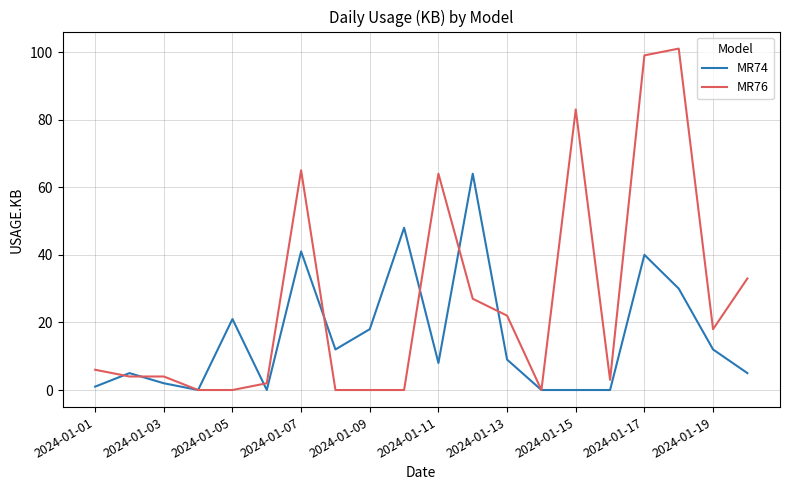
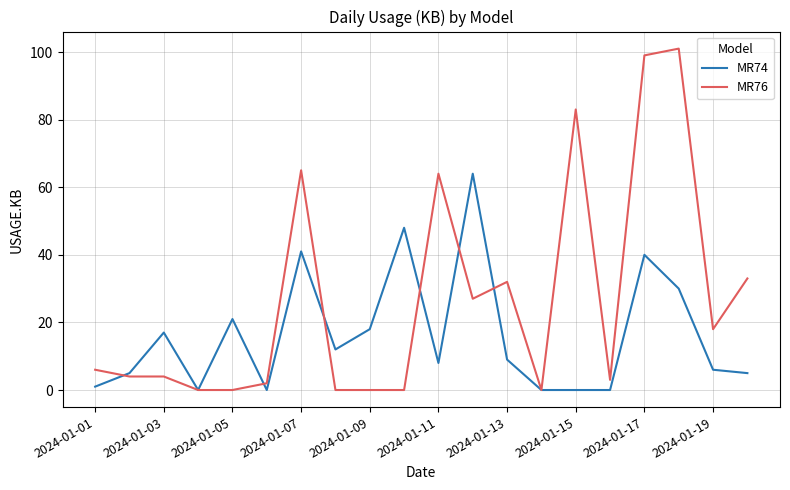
MR74, 2024-01-03: 2 -> 17
MR76, 2024-01-13: 22 -> 32
MR74, 2024-01-19: 12 -> 6
